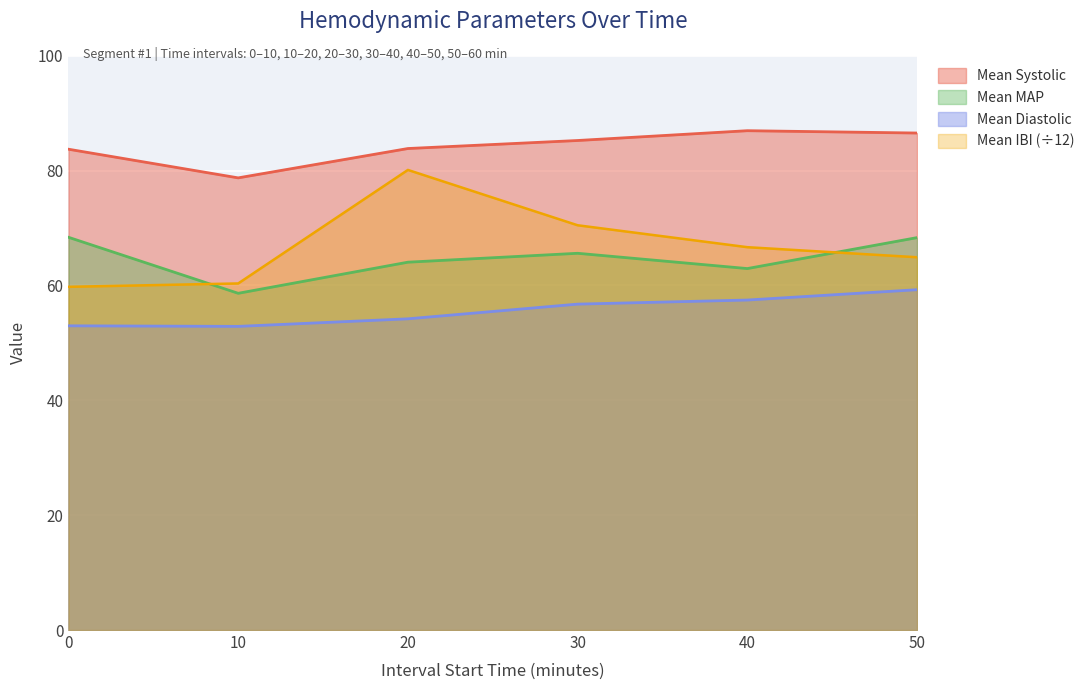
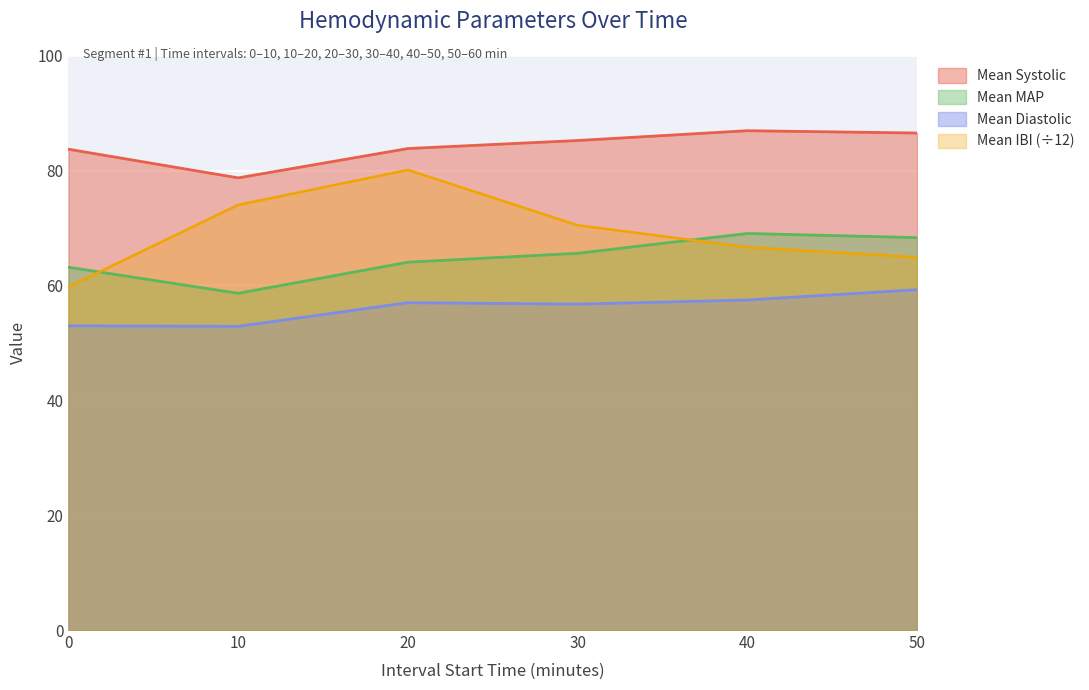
Mean MAP, 0: 68 -> 63
Mean IBI (÷12), 10: 60 -> 74
Mean Diastolic, 20: 54 -> 57
Mean MAP, 40: 63 -> 69
